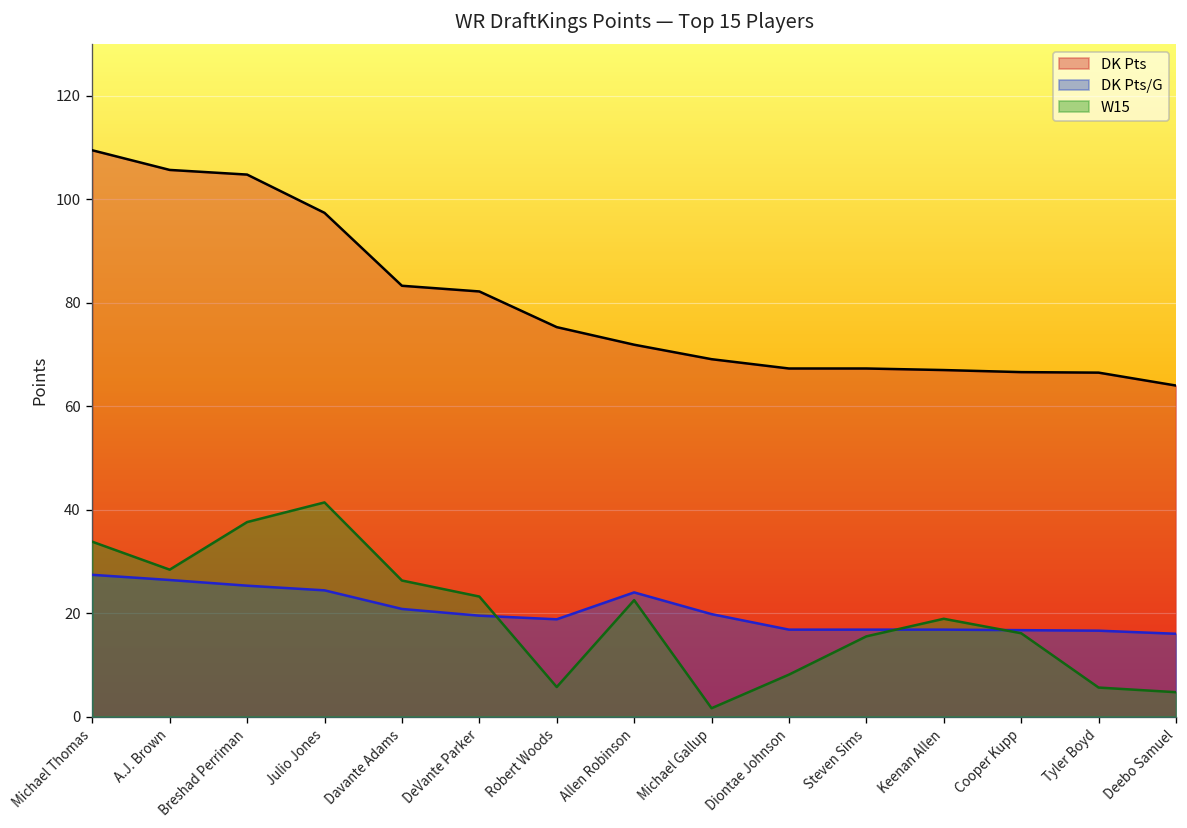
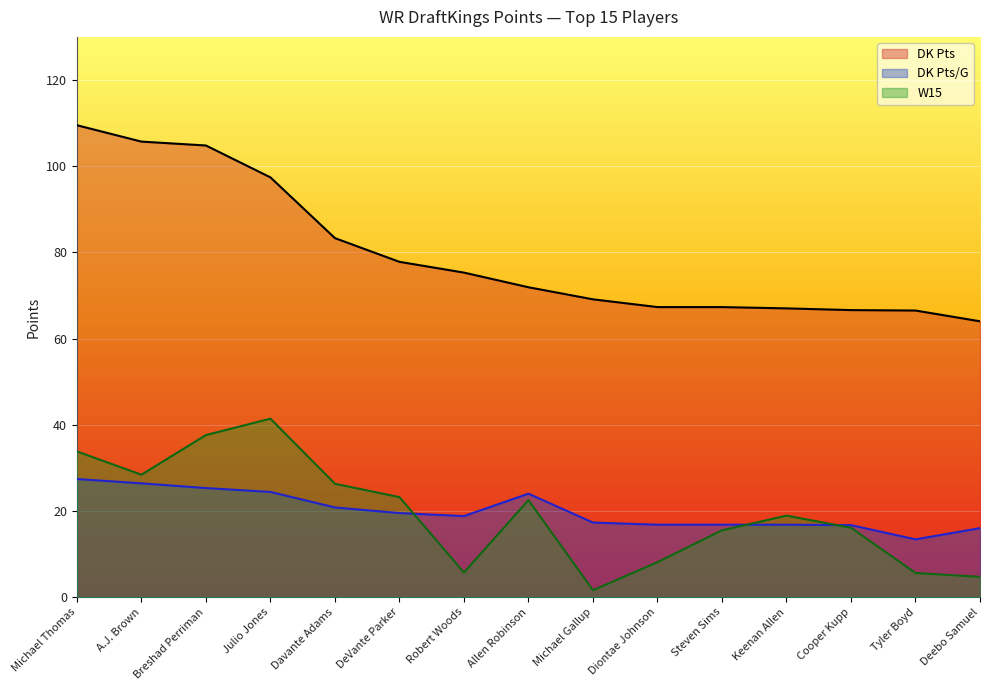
DK Pts, DeVante Parker: 82 -> 78
DK Pts/G, Michael Gallup: 20 -> 17
DK Pts/G, Tyler Boyd: 17 -> 13
